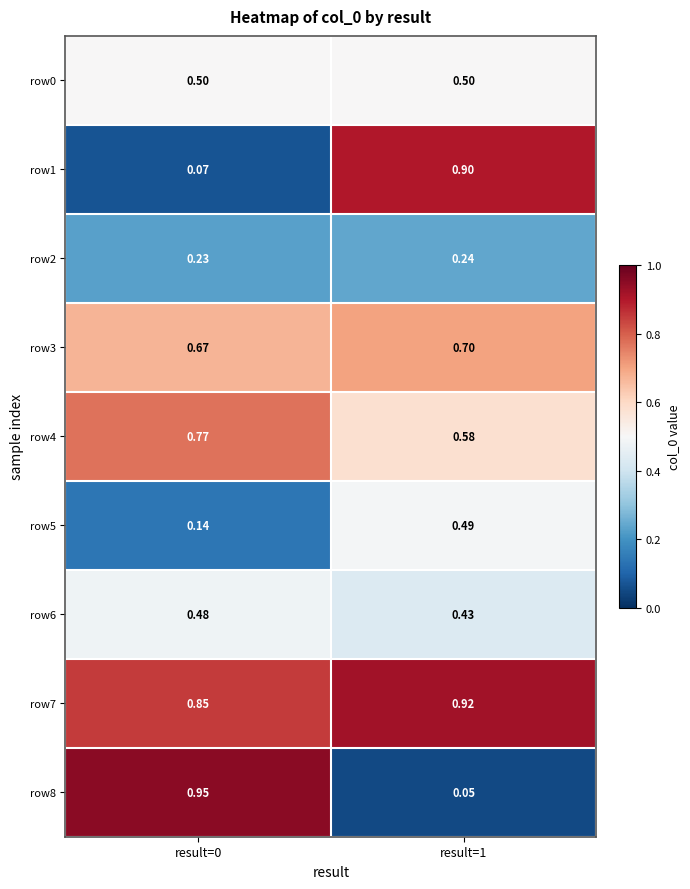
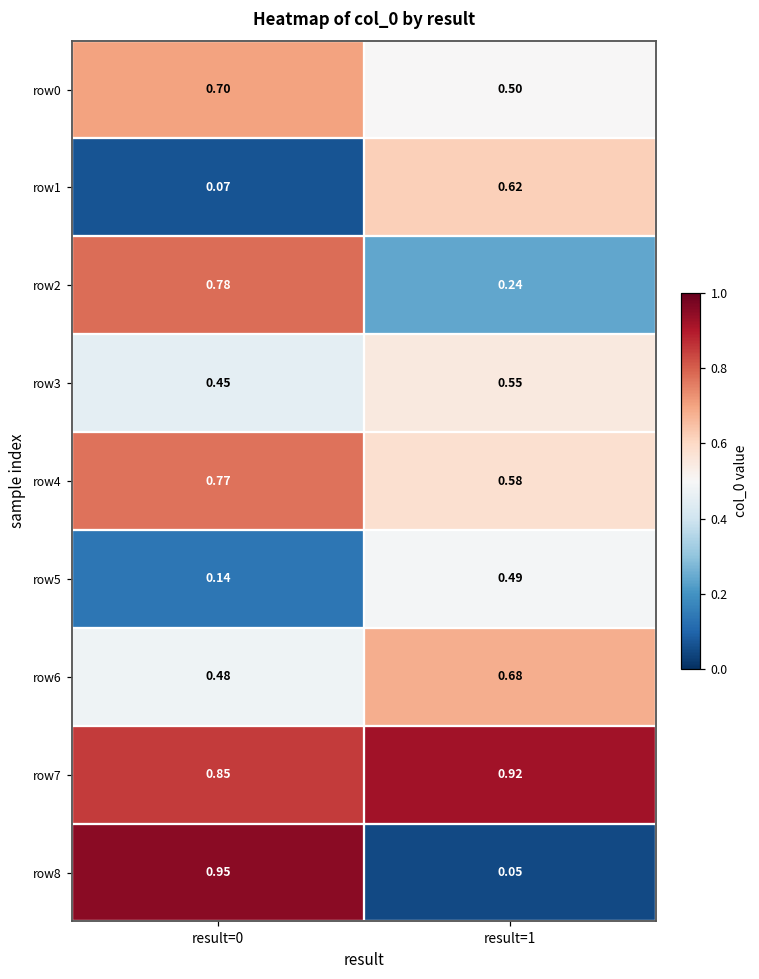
row0, result=0: 0.50 -> 0.70
row1, result=1: 0.90 -> 0.62
row2, result=0: 0.23 -> 0.78
row3, result=0: 0.67 -> 0.45
row3, result=1: 0.70 -> 0.55
row6, result=1: 0.43 -> 0.68
